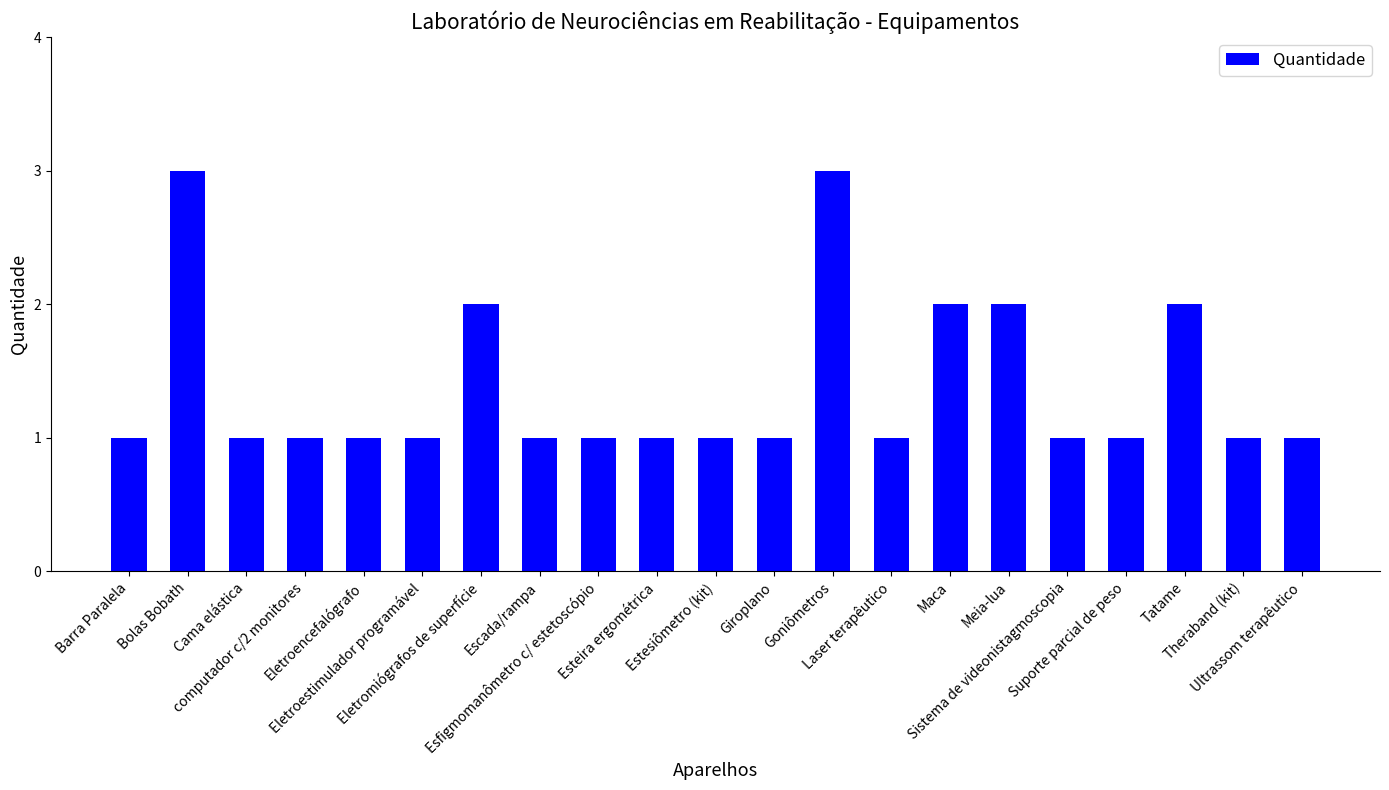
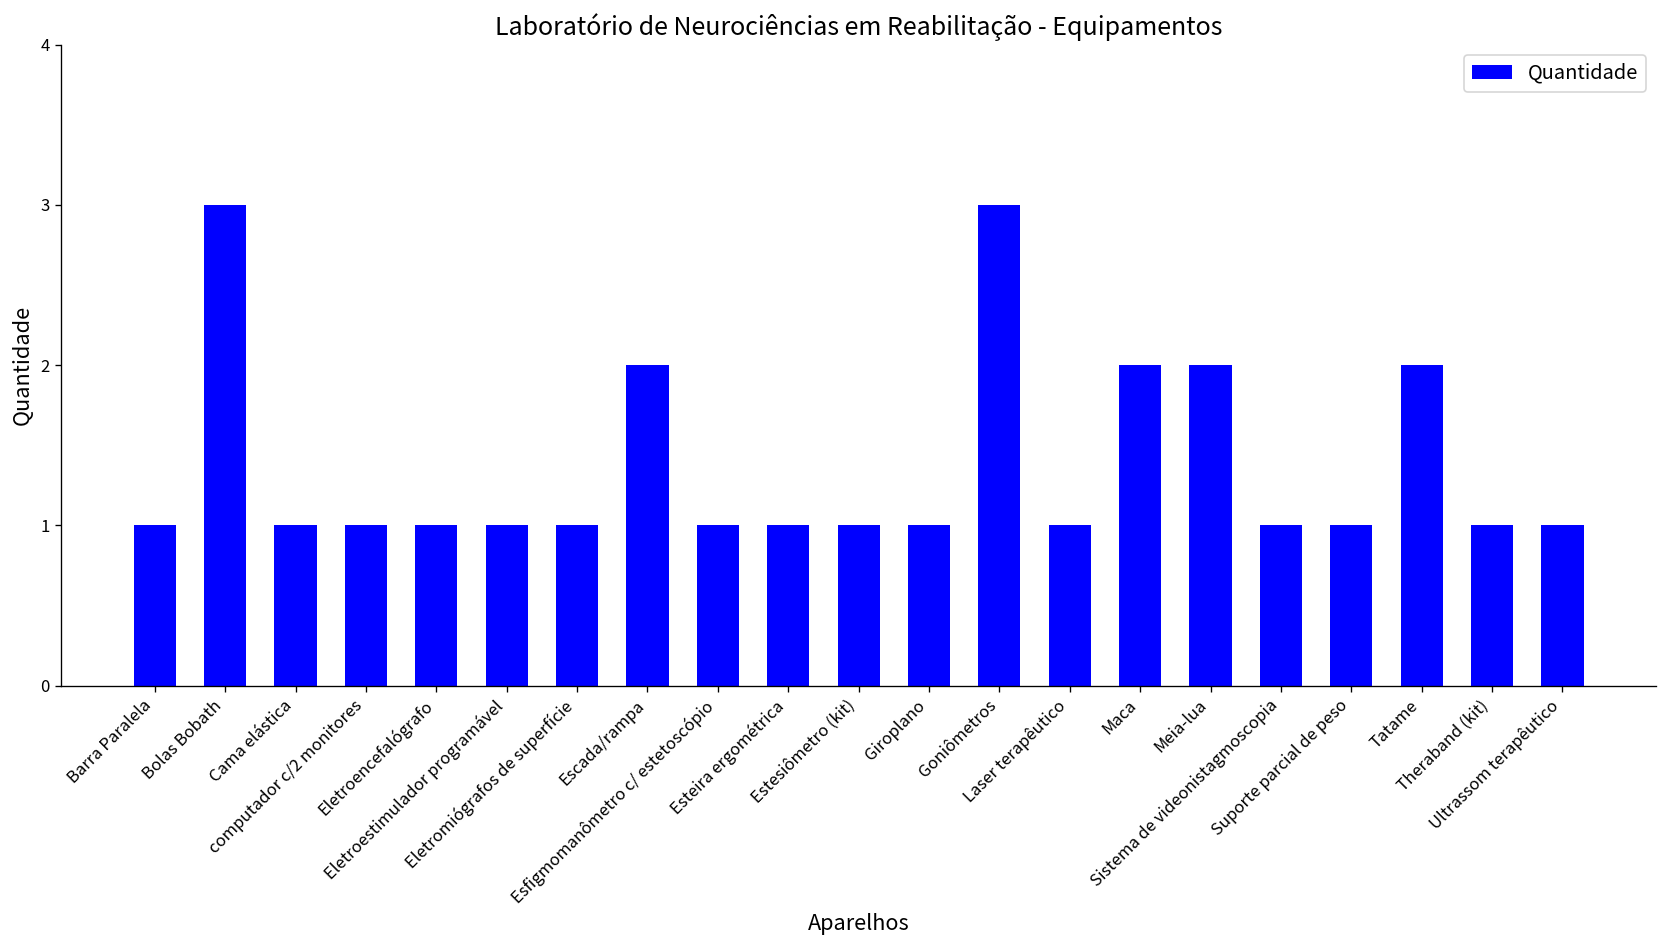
Eletromiógrafos de superfície: 2 -> 1
Escada/rampa: 1 -> 2
